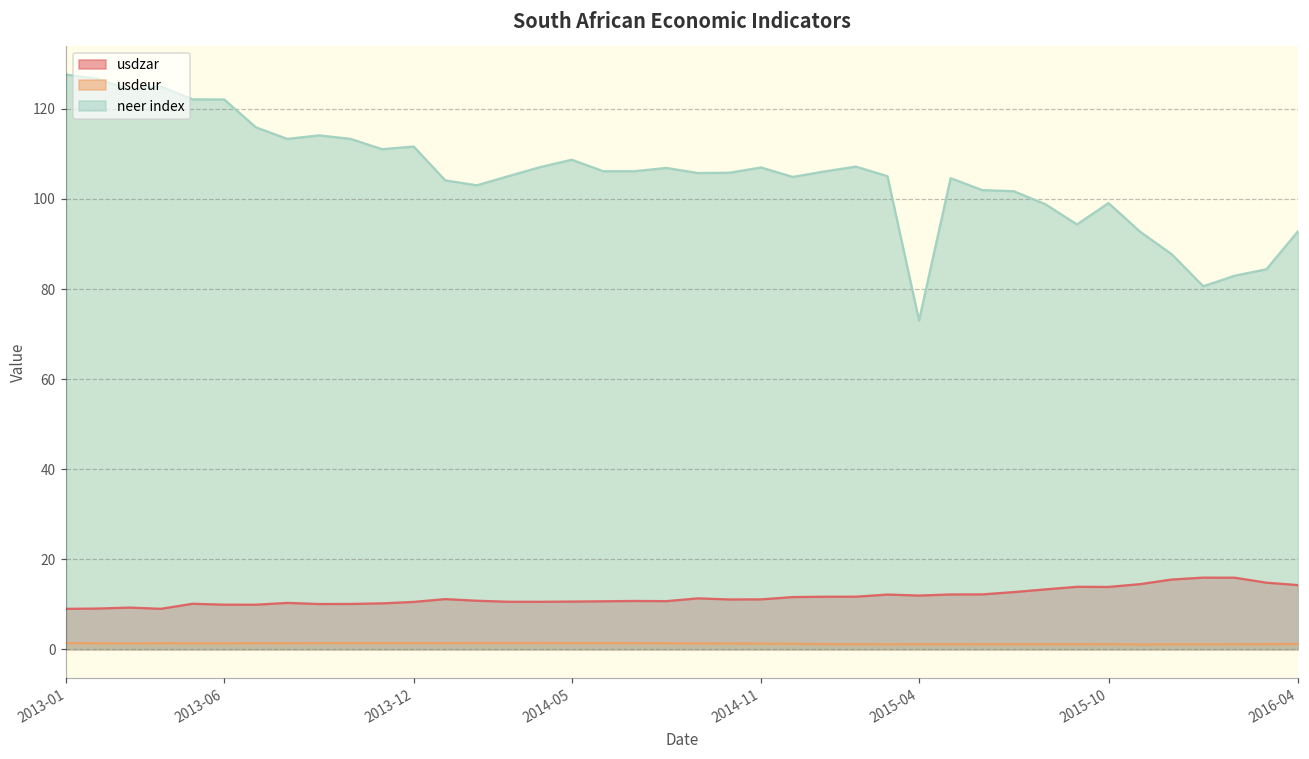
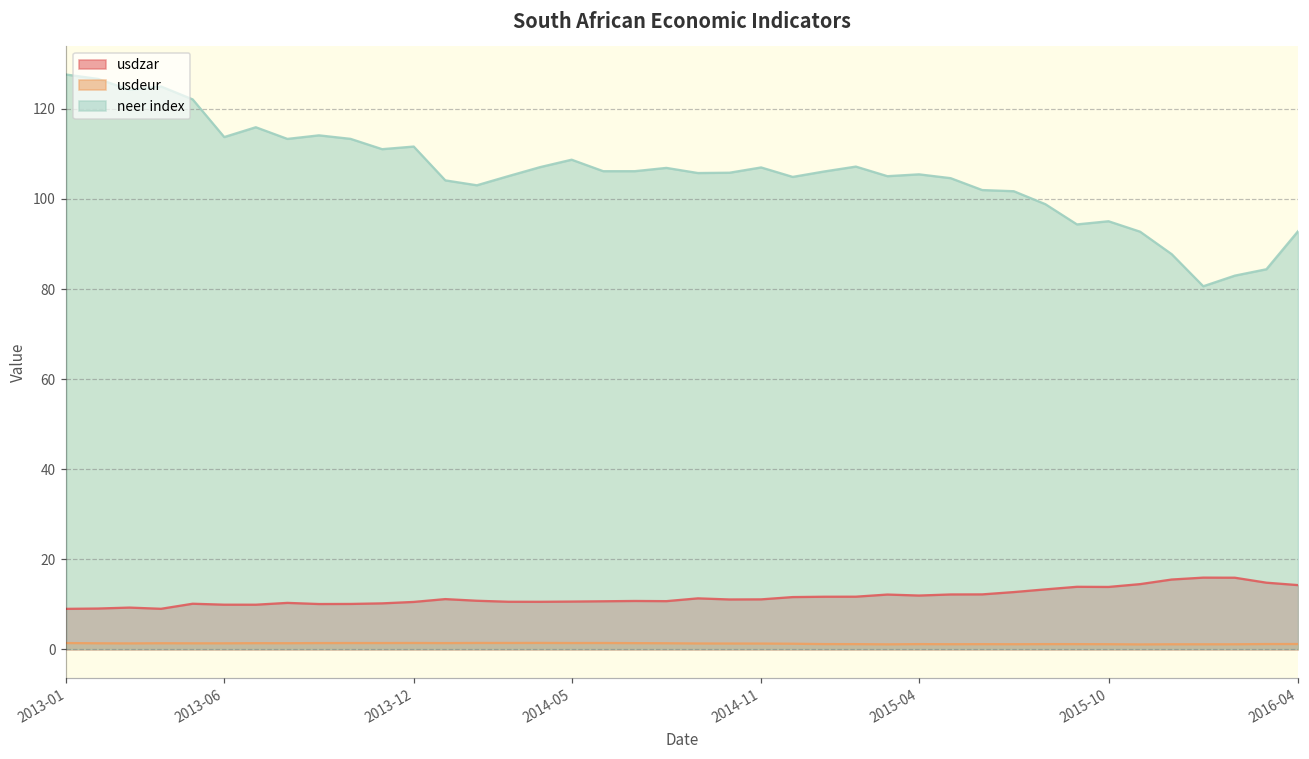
neer index, 2013-06: 122 -> 114
neer index, 2015-04: 73 -> 105
neer index, 2015-10: 99 -> 95
